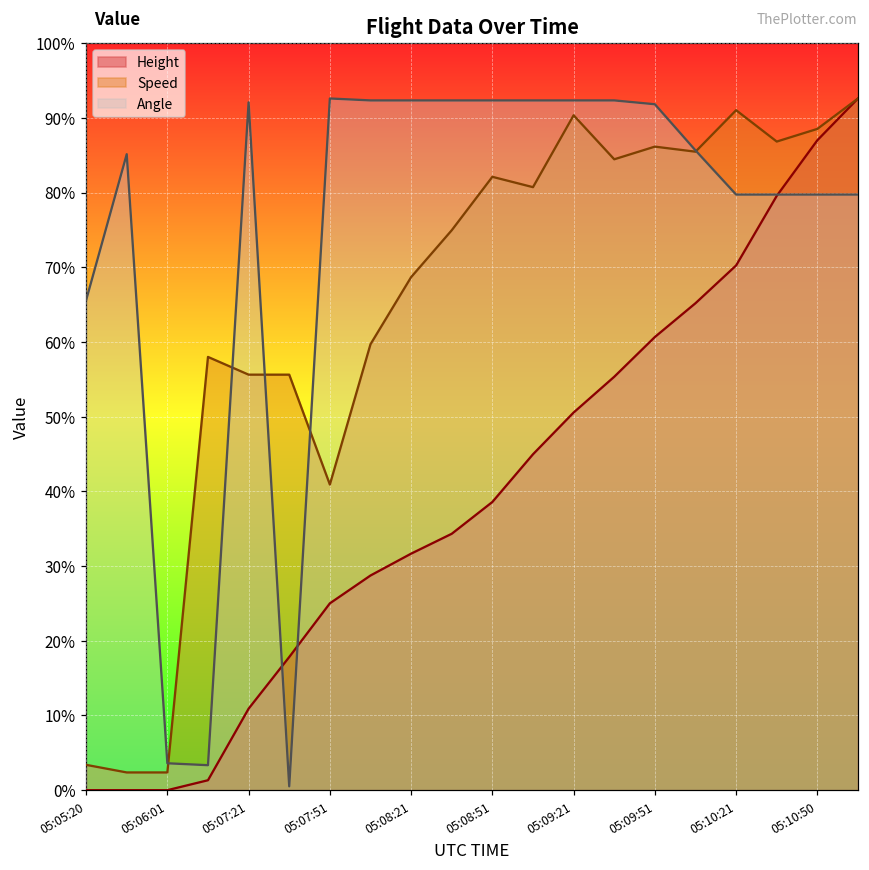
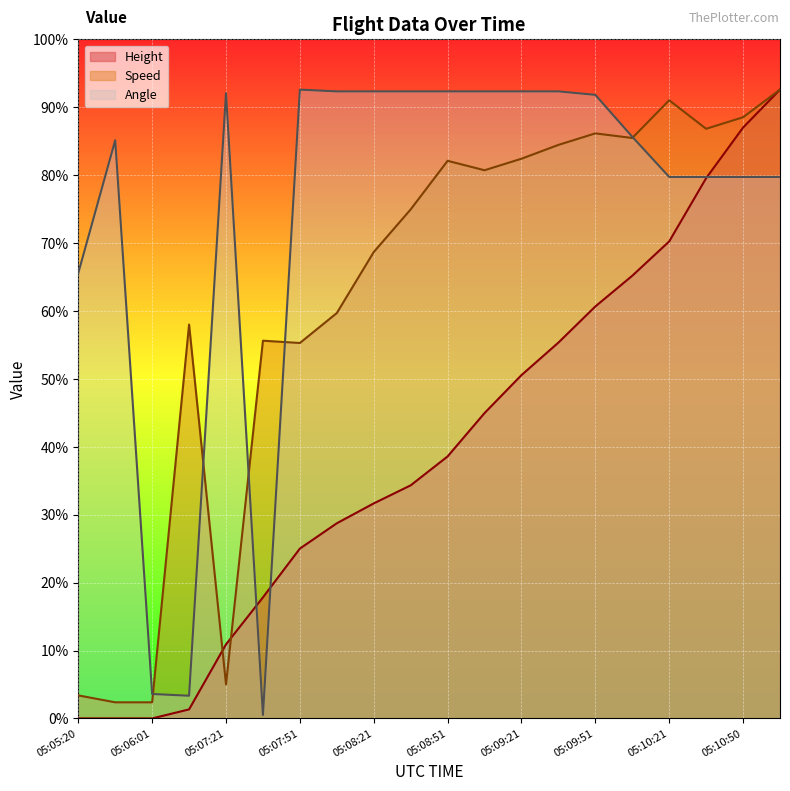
Speed, 05:07:21: 56% -> 5%
Speed, 05:07:51: 41% -> 55%
Speed, 05:09:21: 90% -> 82%
